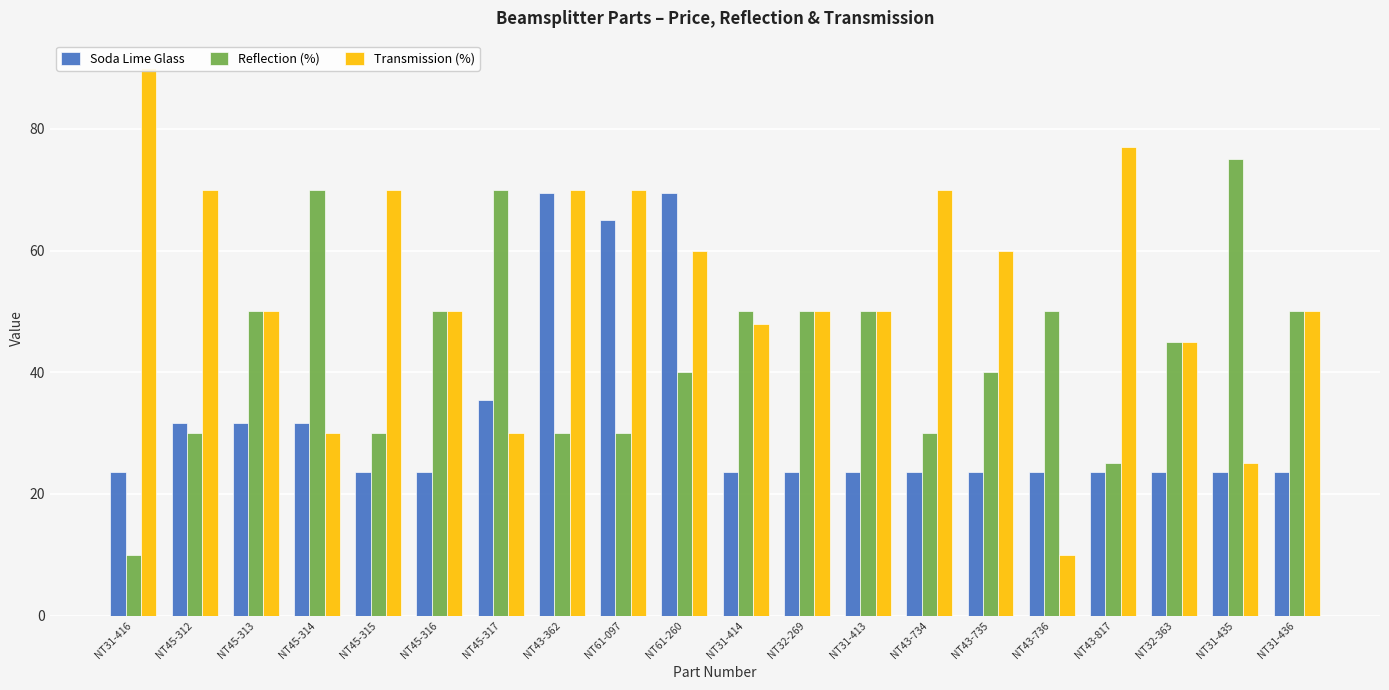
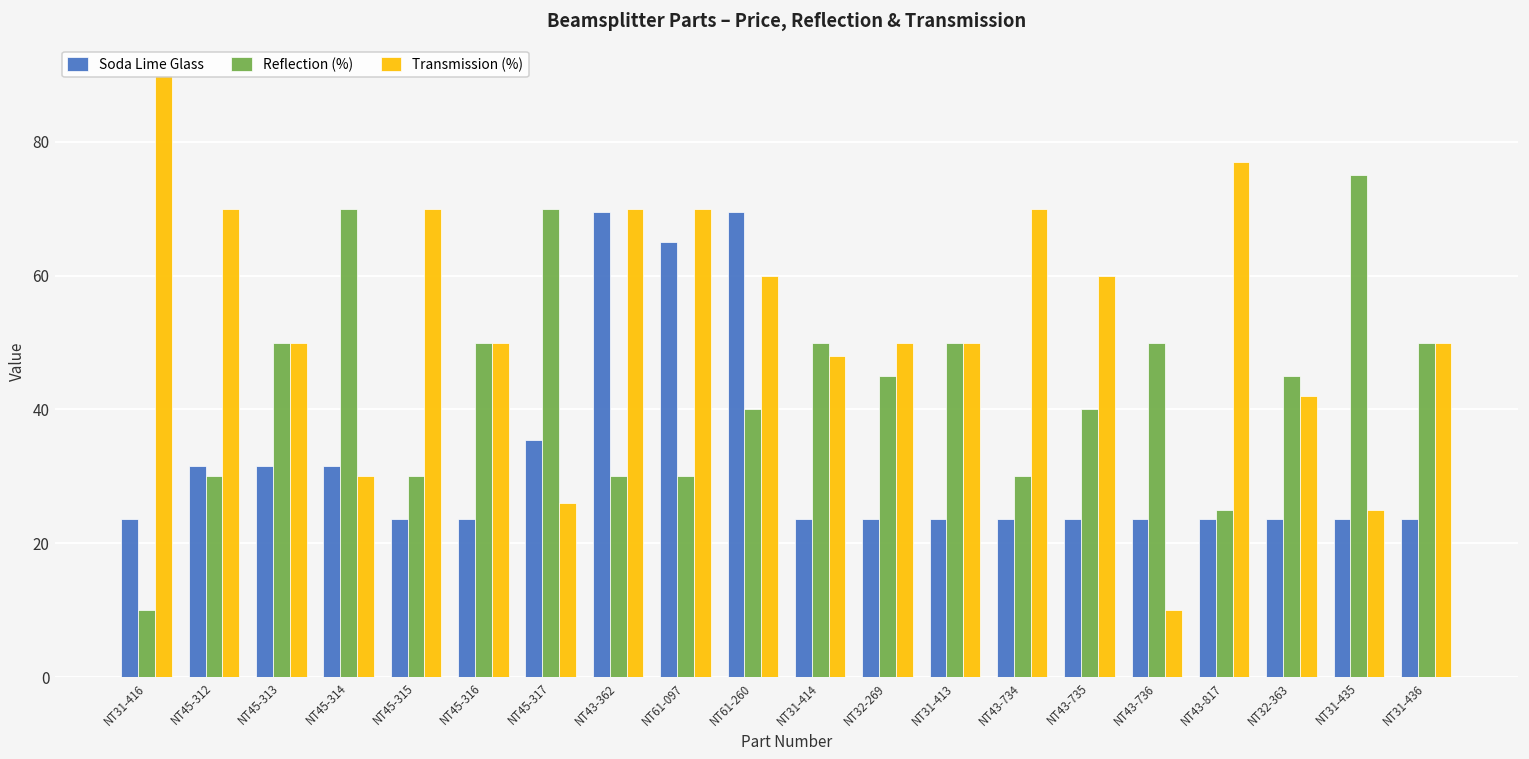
Transmission (%), NT45-317: 30 -> 26
Reflection (%), NT32-269: 50 -> 45
Transmission (%), NT32-363: 45 -> 42
